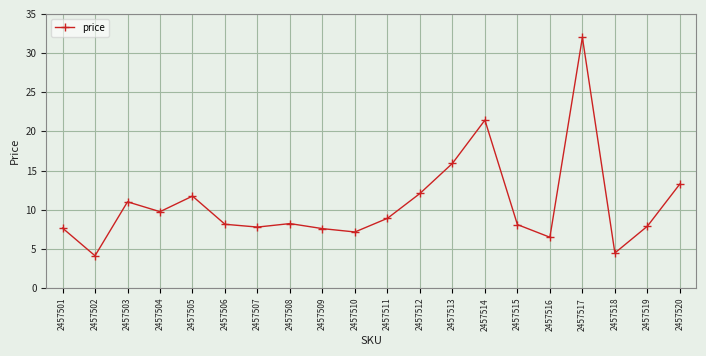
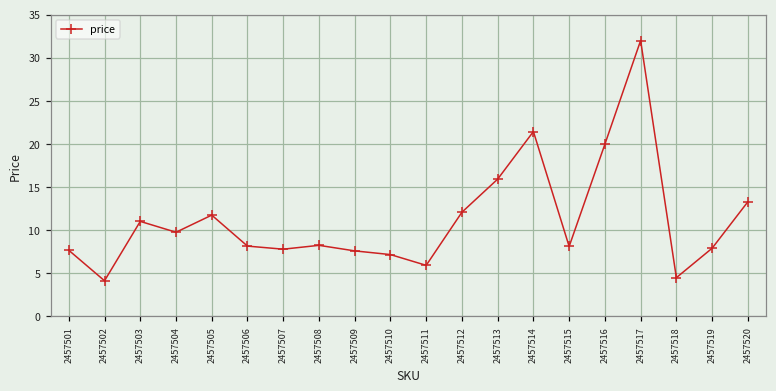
2457511: 9 -> 6
2457516: 6 -> 20
